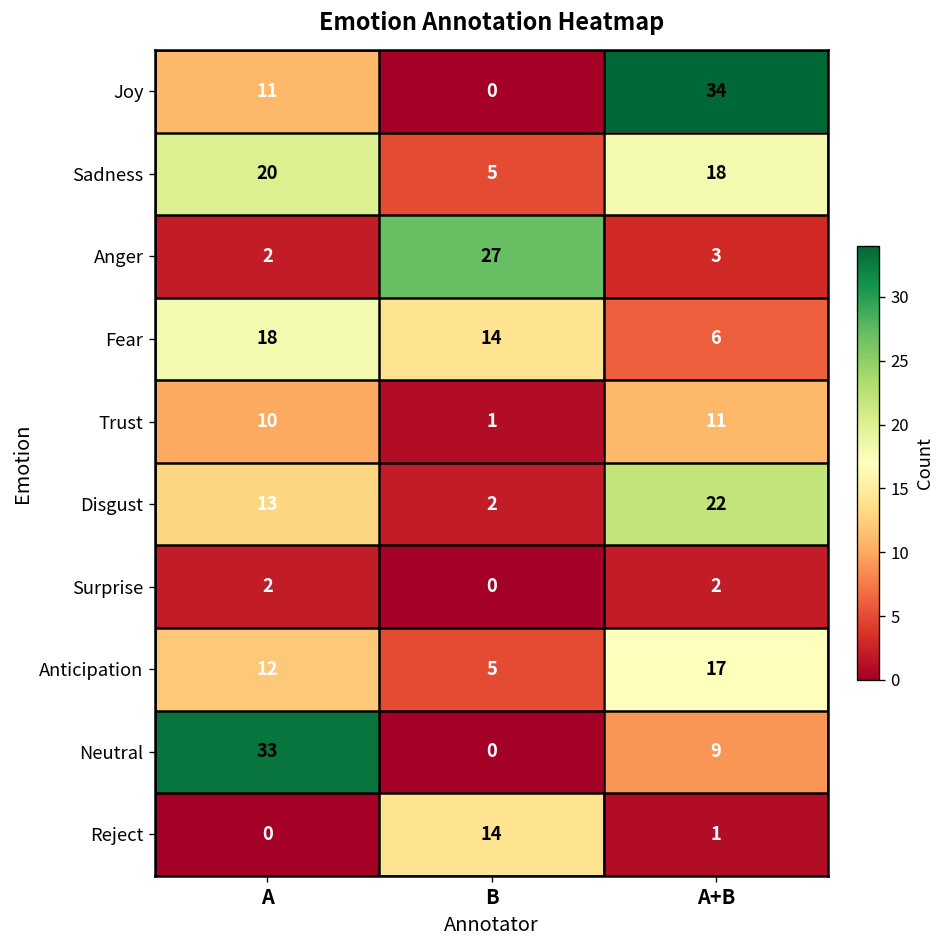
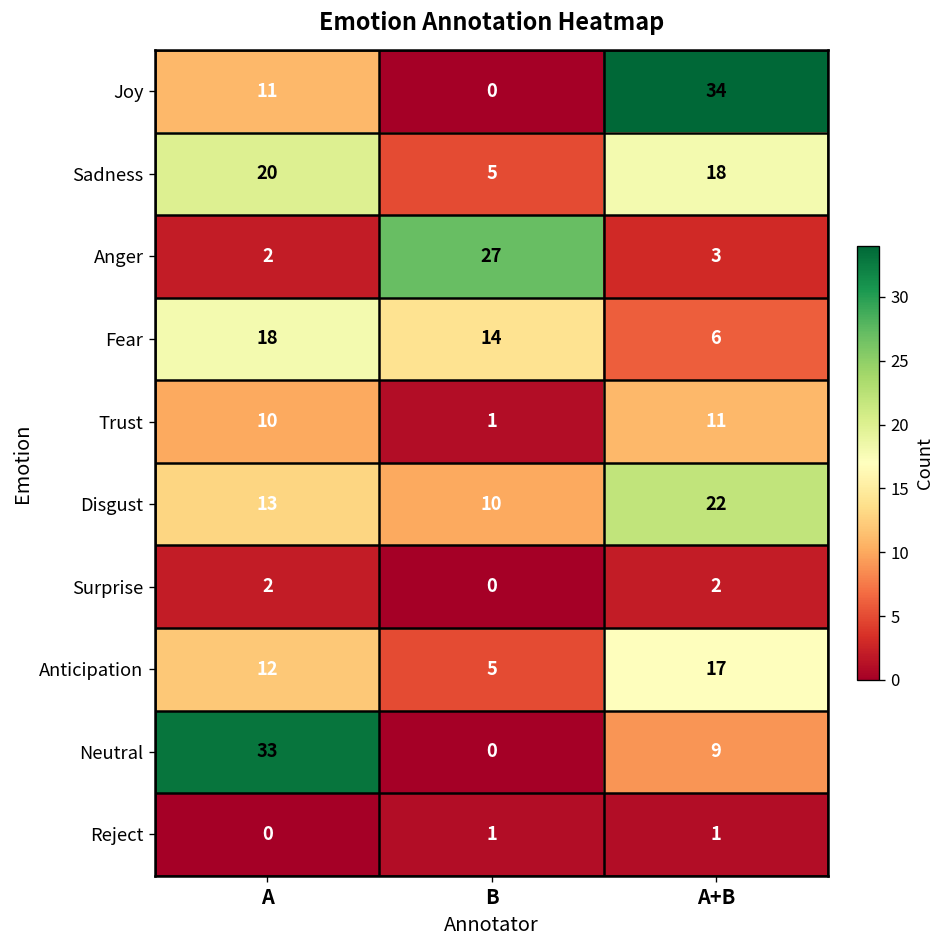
Disgust, B: 2 -> 10
Reject, B: 14 -> 1
